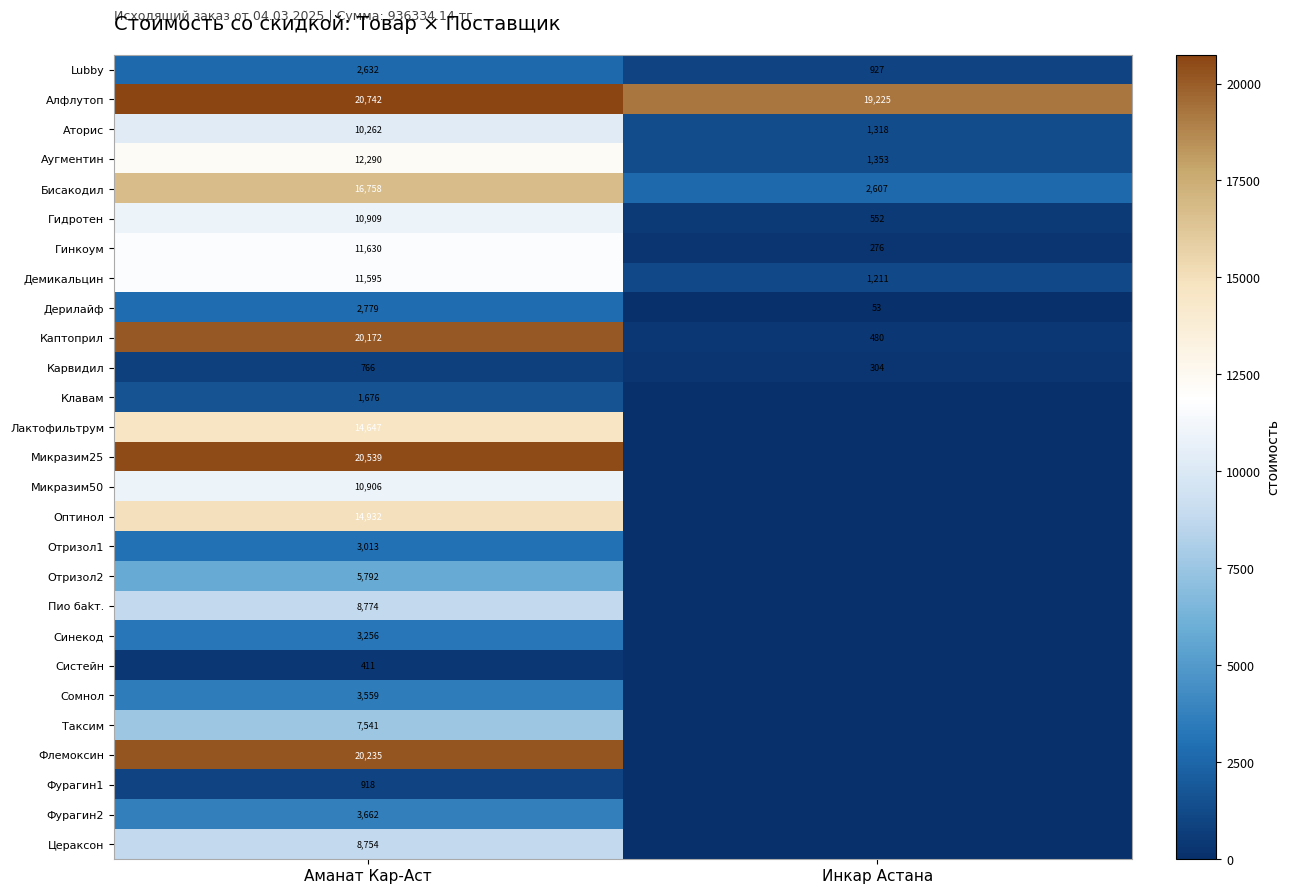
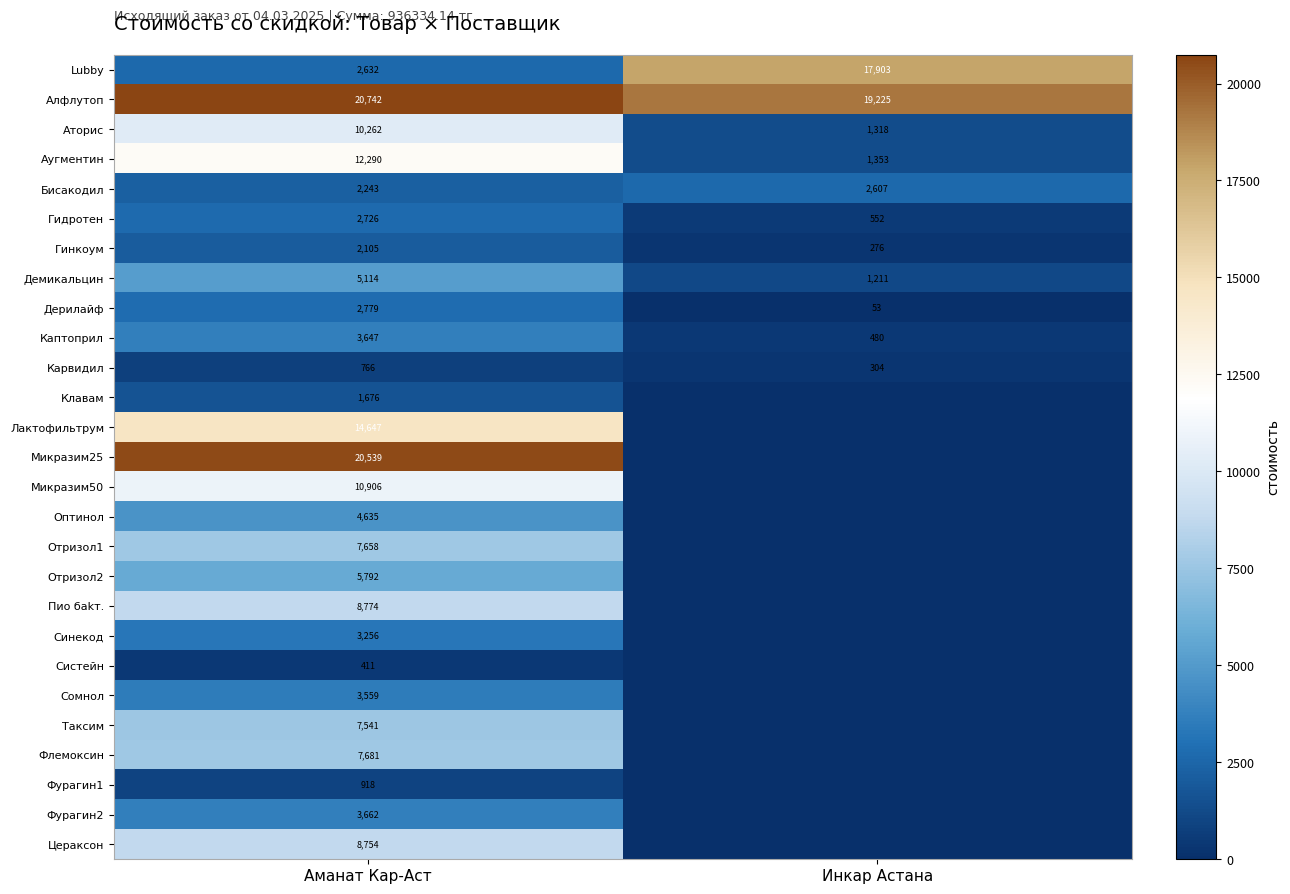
Lubby, Инкар Астана: 927 -> 17,903
Бисакодил, Аманат Кар-Аст: 16,758 -> 2,243
Гидротен, Аманат Кар-Аст: 10,909 -> 2,726
Гинкоум, Аманат Кар-Аст: 11,630 -> 2,105
Демикальцин, Аманат Кар-Аст: 11,595 -> 5,114
Каптоприл, Аманат Кар-Аст: 20,172 -> 3,647
Оптинол, Аманат Кар-Аст: 14,932 -> 4,635
Отризол1, Аманат Кар-Аст: 3,013 -> 7,658
Флемоксин, Аманат Кар-Аст: 20,235 -> 7,681
